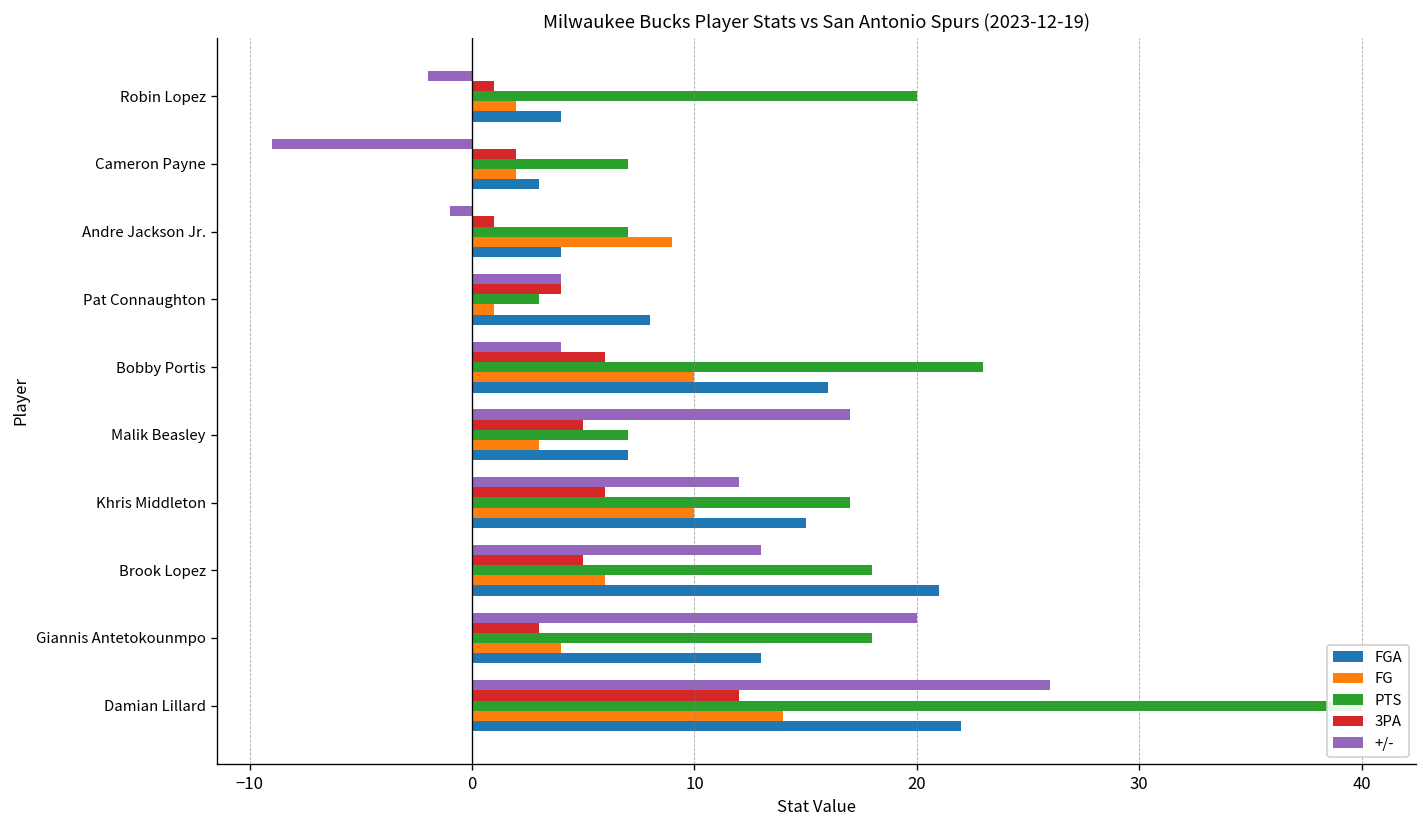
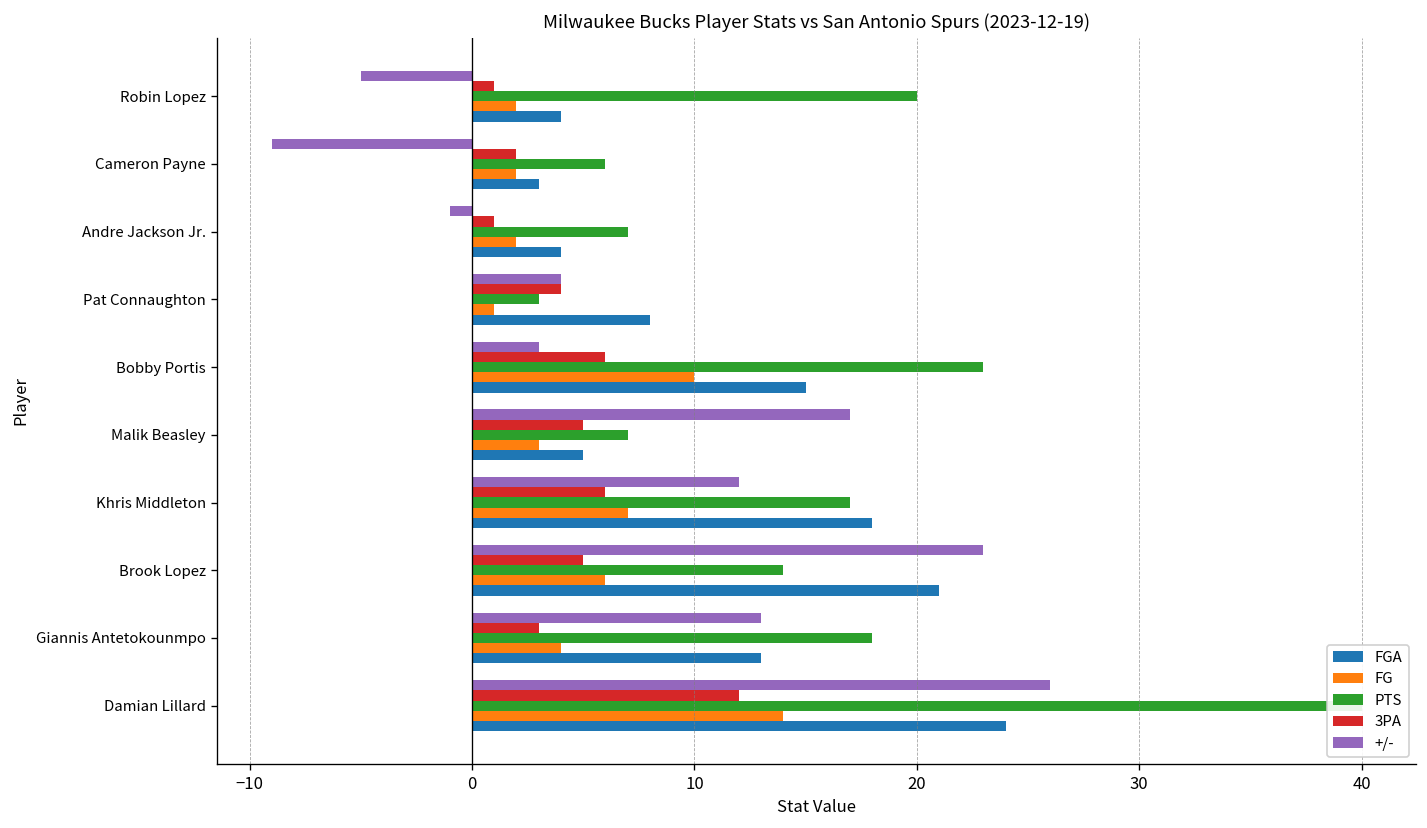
+/-, Robin Lopez: -2 -> -5
PTS, Cameron Payne: 7 -> 6
FG, Andre Jackson Jr.: 9 -> 2
+/-, Bobby Portis: 4 -> 3
FGA, Bobby Portis: 16 -> 15
FGA, Malik Beasley: 7 -> 5
FG, Khris Middleton: 10 -> 7
FGA, Khris Middleton: 15 -> 18
+/-, Brook Lopez: 13 -> 23
PTS, Brook Lopez: 18 -> 14
+/-, Giannis Antetokounmpo: 20 -> 13
FGA, Damian Lillard: 22 -> 24
